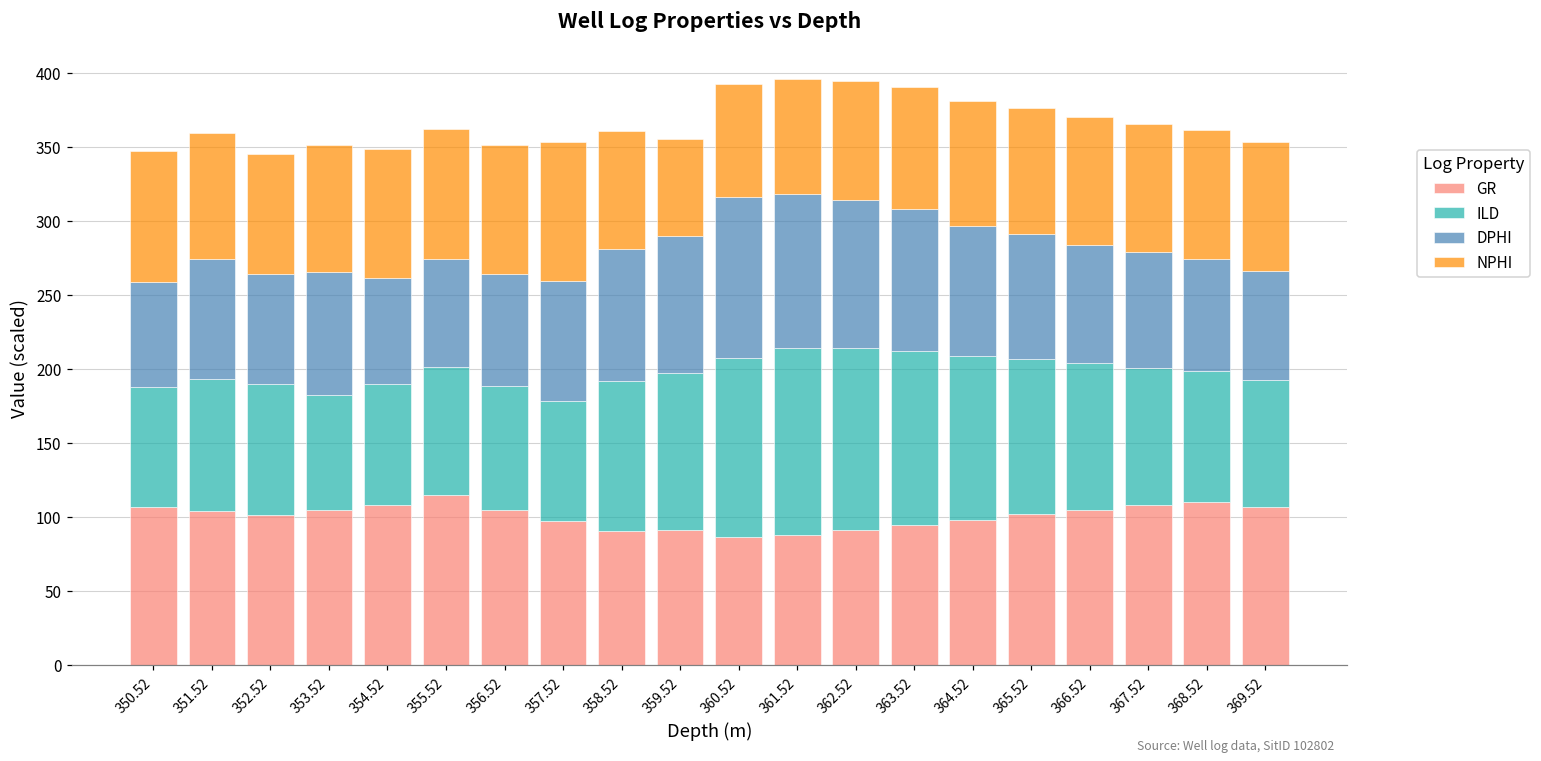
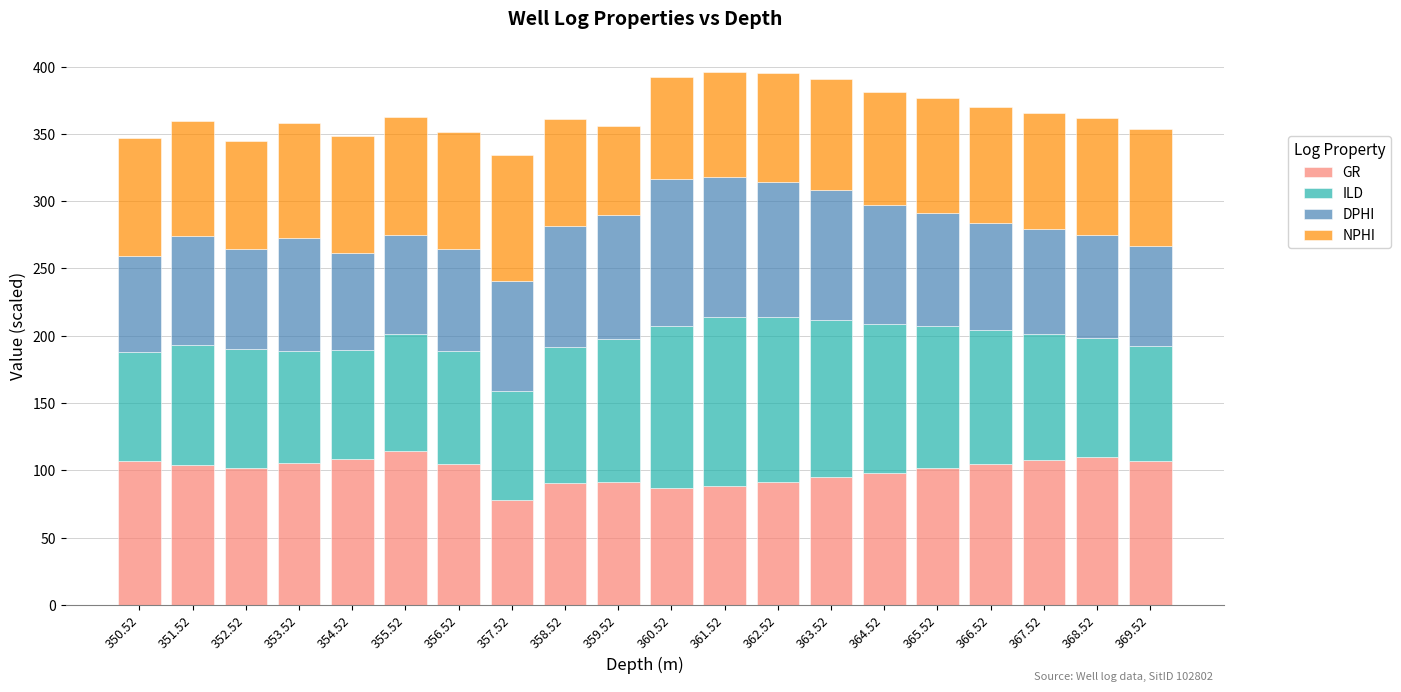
ILD, 353.52: 77 -> 84
GR, 357.52: 98 -> 78
